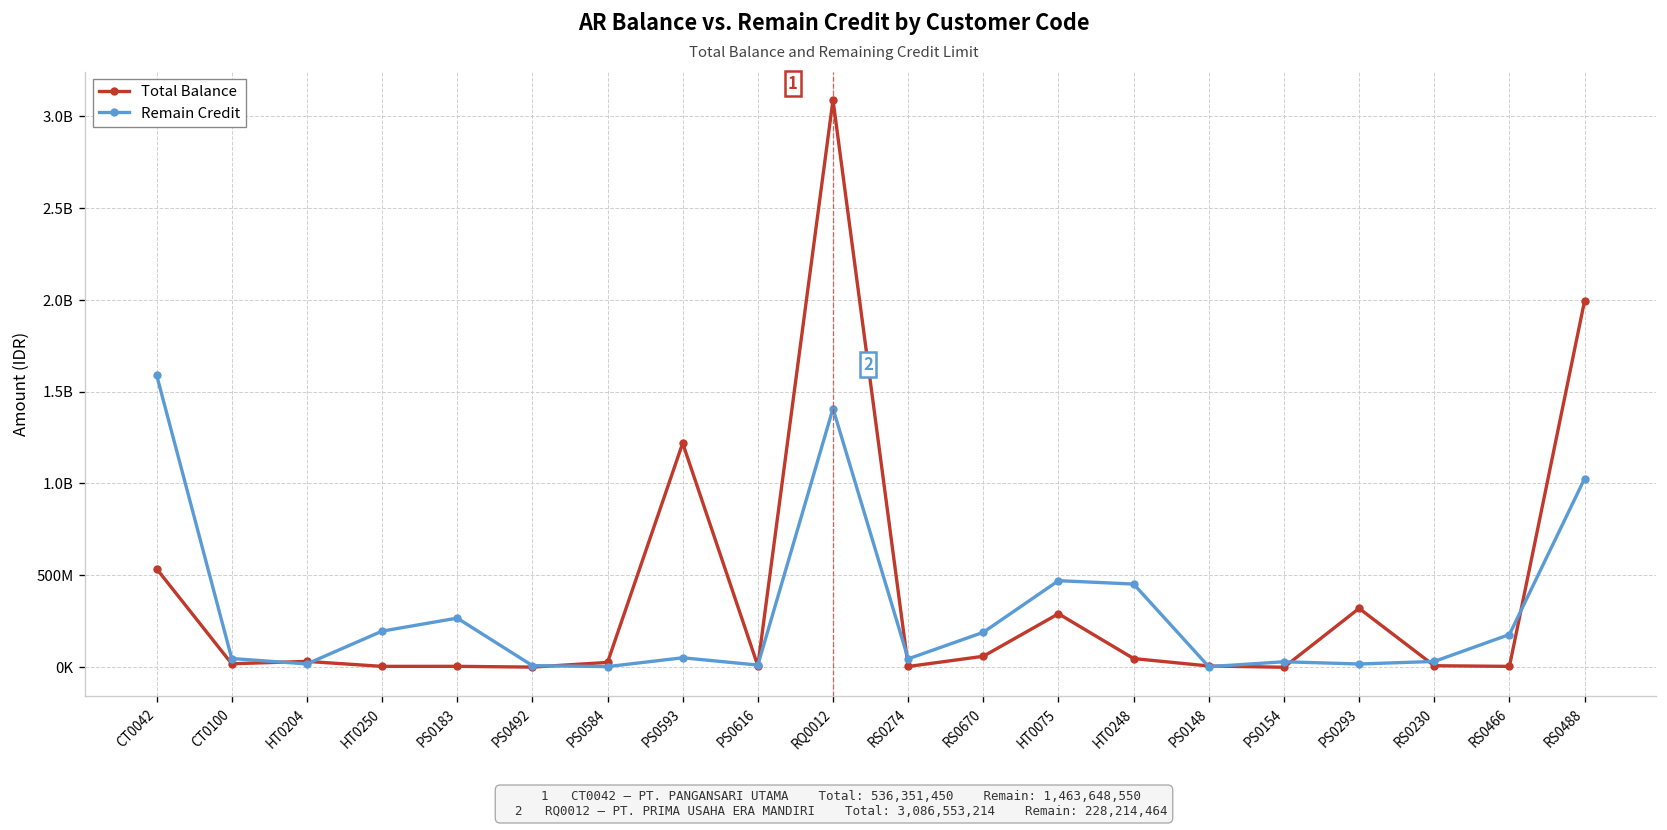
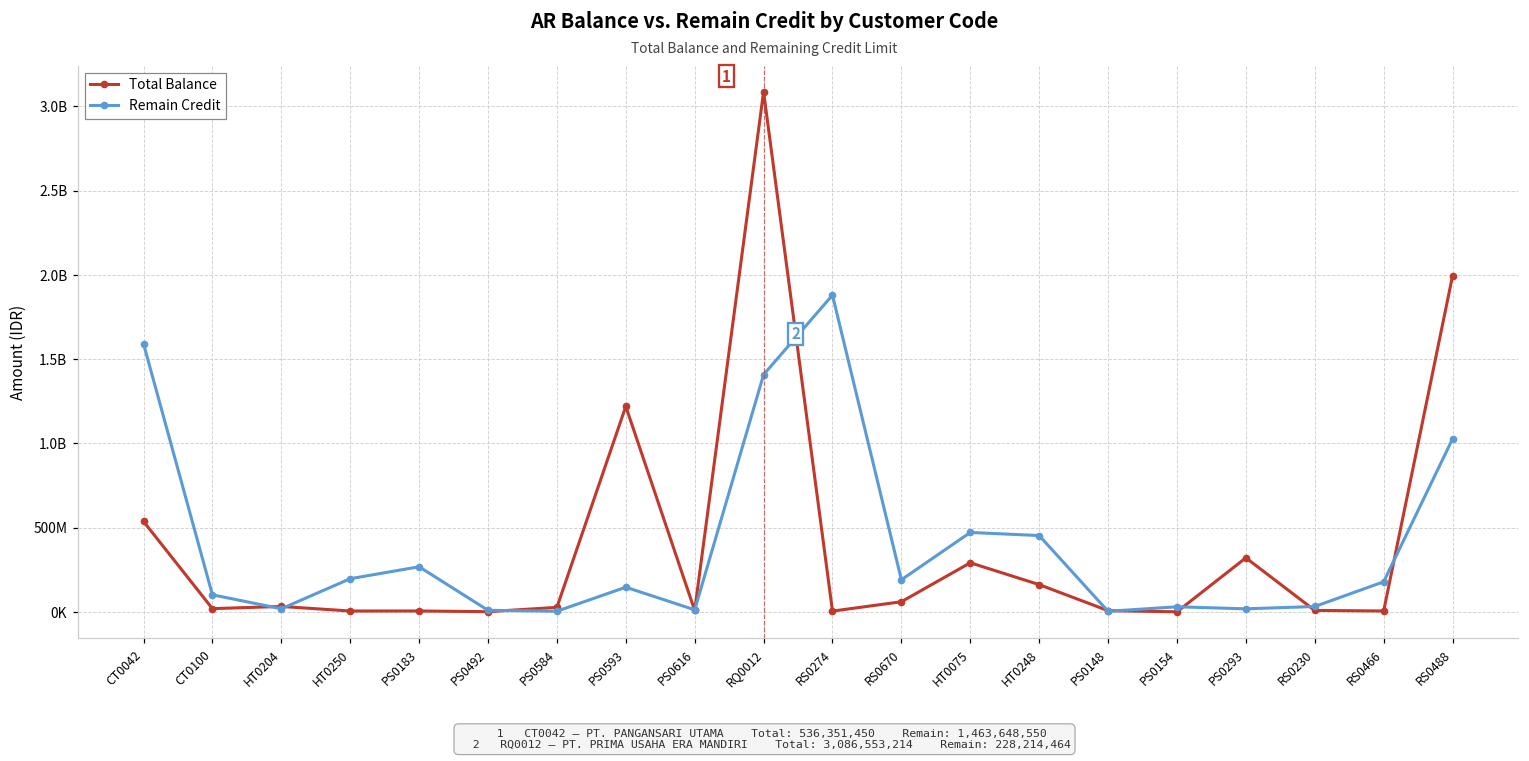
Remain Credit, CT0100: 50000000 -> 100000000
Remain Credit, PS0593: 50000000 -> 150000000
Remain Credit, RS0274: 50000000 -> 1880000000
Total Balance, HT0248: 50000000 -> 160000000
